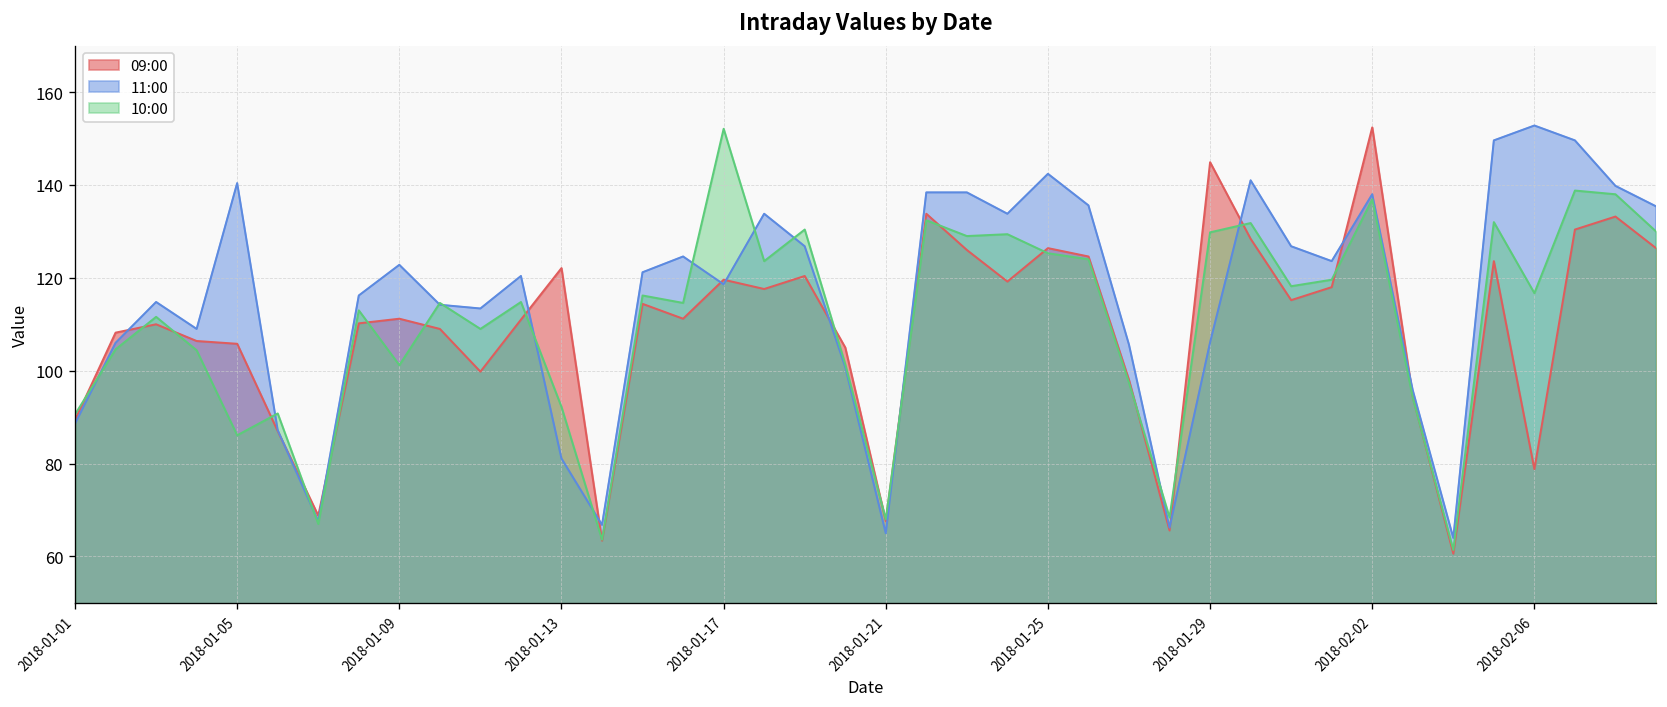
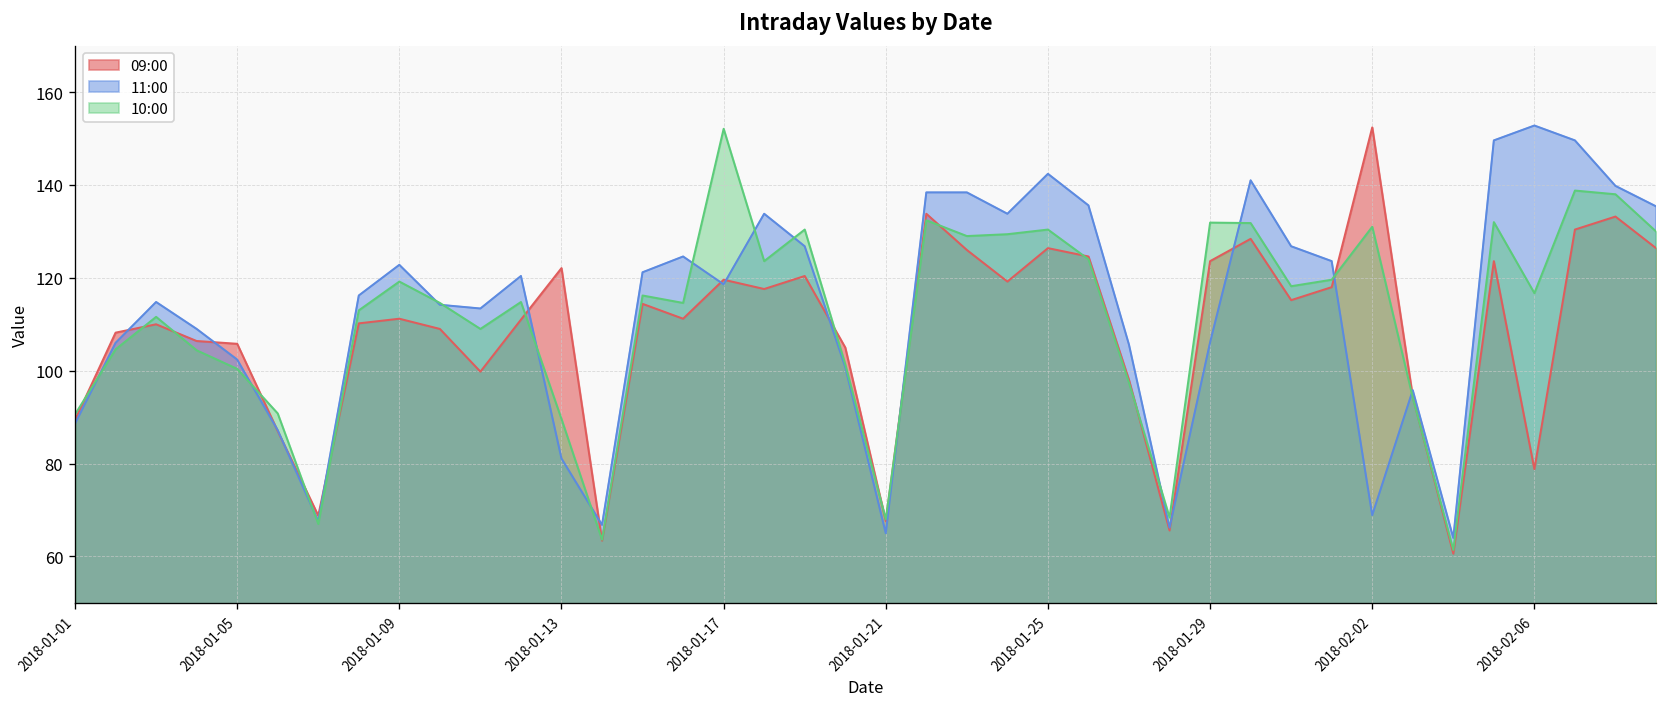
11:00, 2018-01-05: 140 -> 102
10:00, 2018-01-05: 86 -> 100
10:00, 2018-01-09: 101 -> 119
10:00, 2018-01-13: 92 -> 90
10:00, 2018-01-25: 125 -> 130
09:00, 2018-01-29: 145 -> 124
10:00, 2018-01-29: 130 -> 132
11:00, 2018-02-02: 138 -> 69
10:00, 2018-02-02: 137 -> 131
